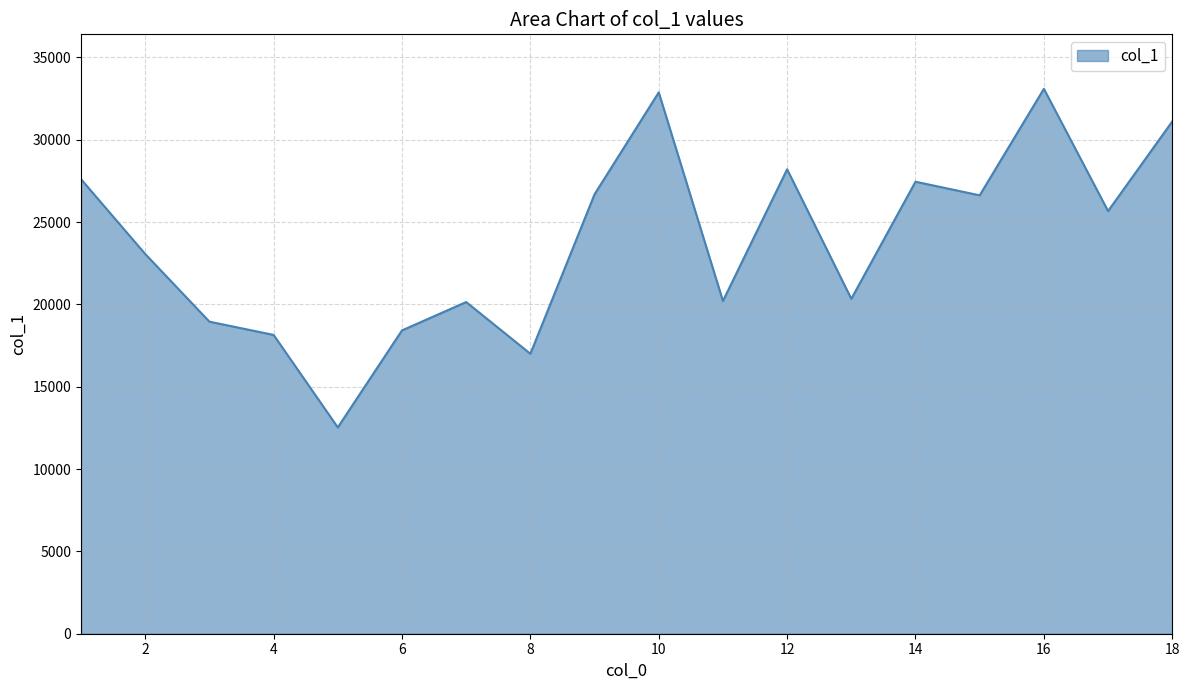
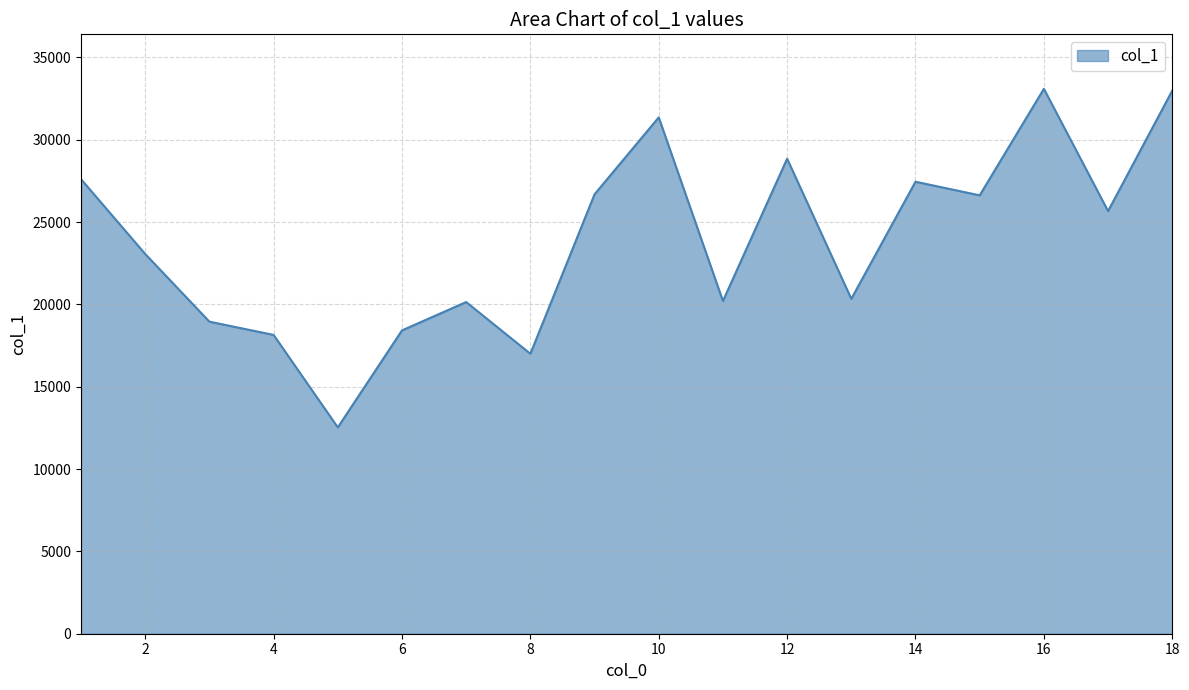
10: 32900 -> 31400
12: 28200 -> 28900
18: 31100 -> 33000
